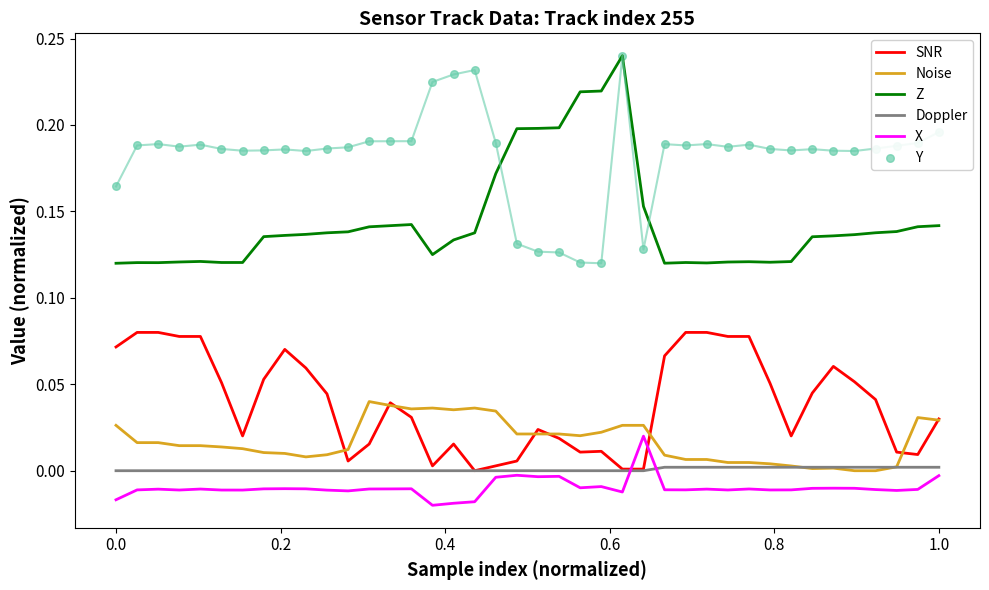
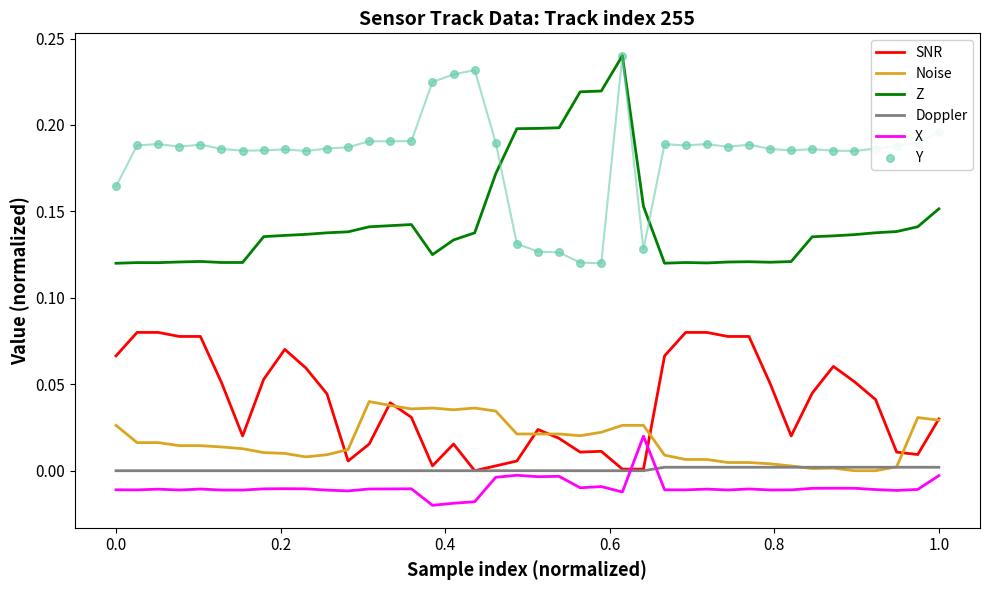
SNR, 0.0: 0.072 -> 0.066
X, 0.0: -0.017 -> -0.011
Z, 1.0: 0.142 -> 0.151
